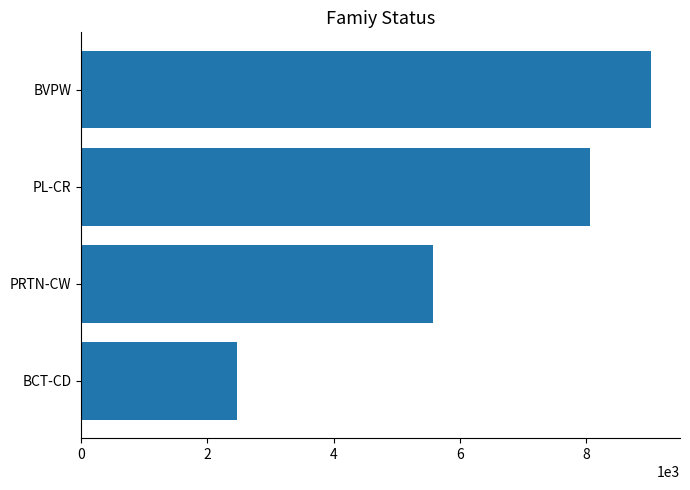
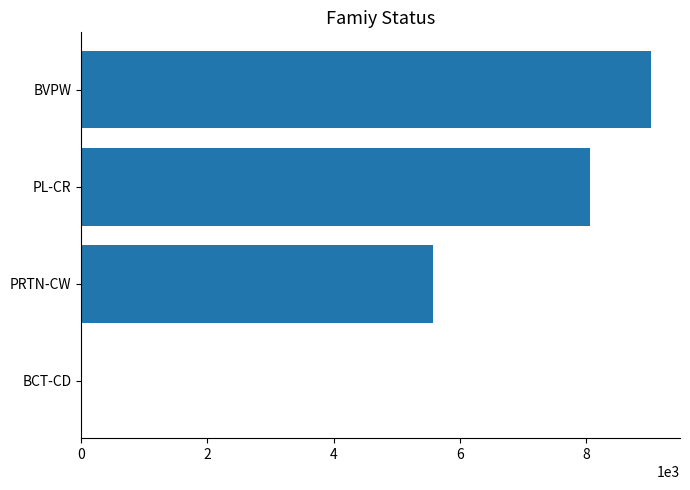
BCT-CD: 2500 -> 0
